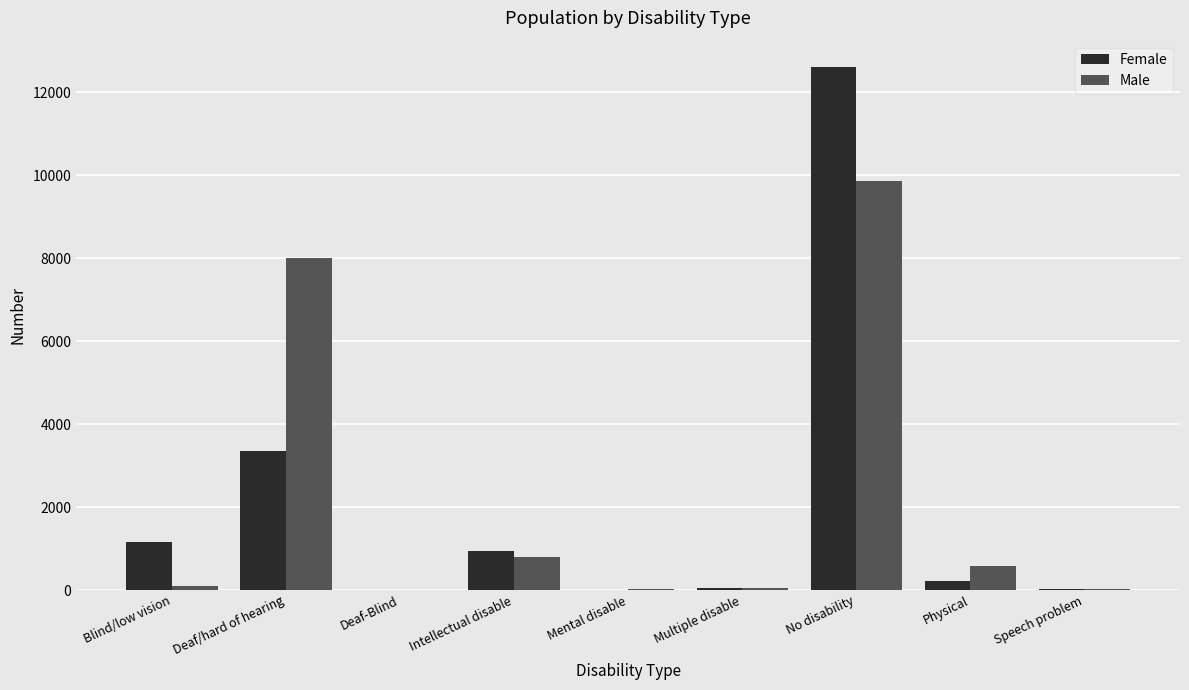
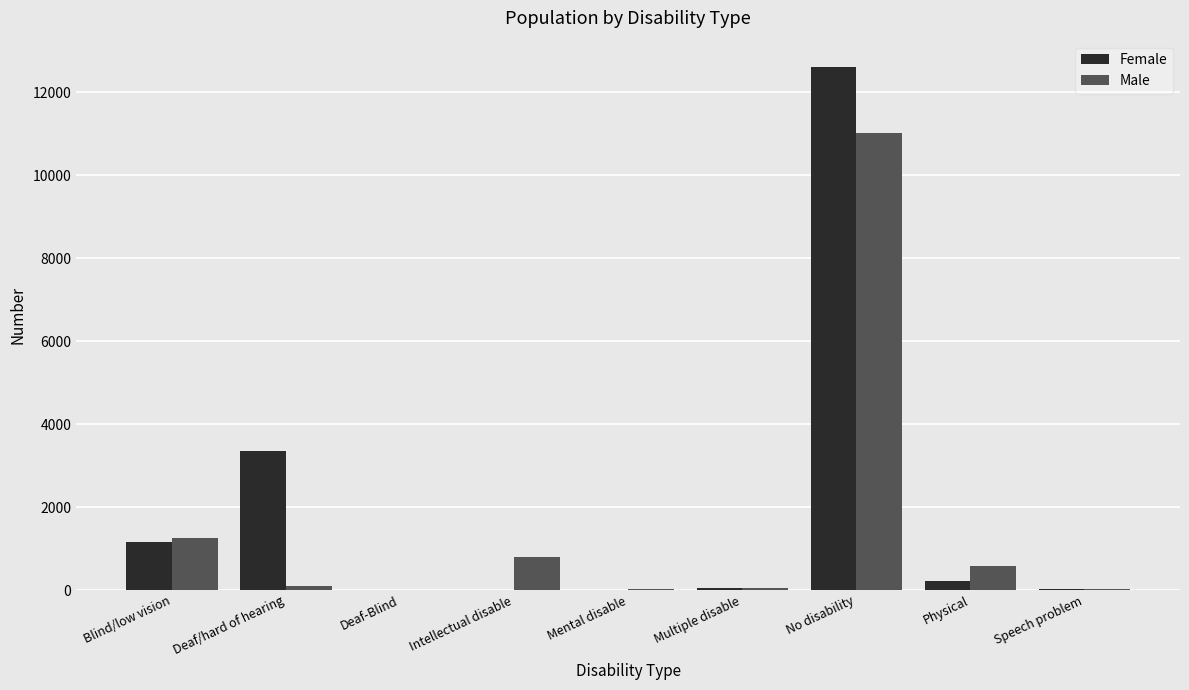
Male, Blind/low vision: 100 -> 1300
Male, Deaf/hard of hearing: 8000 -> 100
Female, Intellectual disable: 900 -> 0
Male, No disability: 9900 -> 11000
